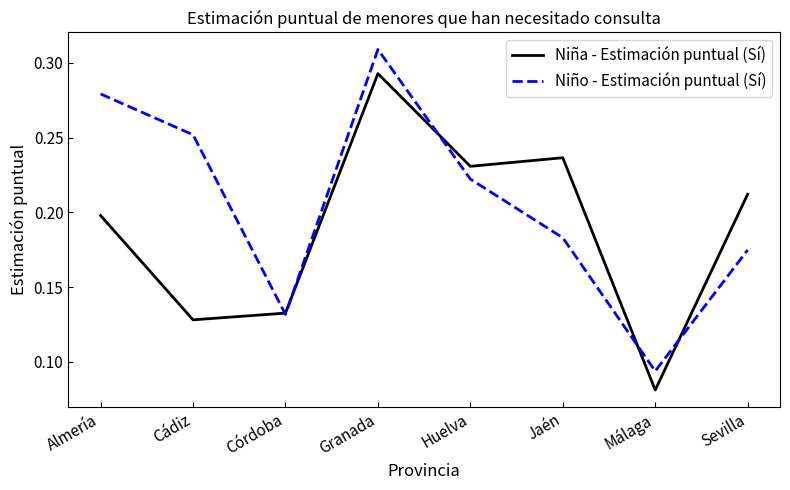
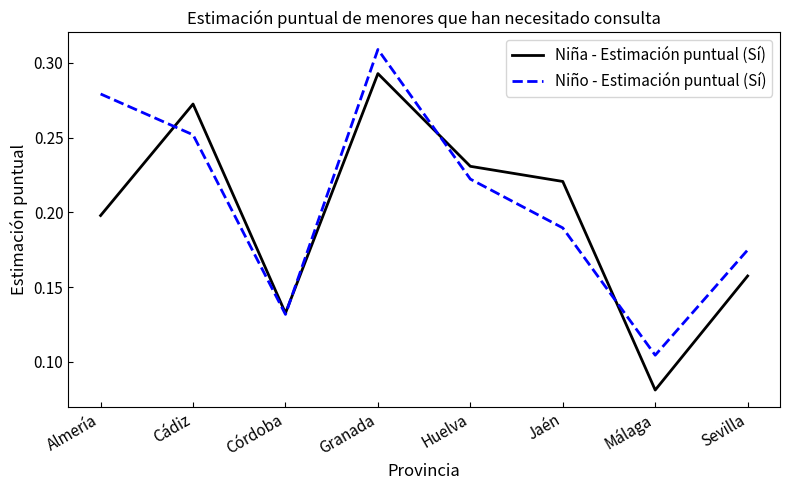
Niña - Estimación puntual (Sí), Cádiz: 0.128 -> 0.272
Niña - Estimación puntual (Sí), Jaén: 0.237 -> 0.221
Niño - Estimación puntual (Sí), Jaén: 0.183 -> 0.190
Niño - Estimación puntual (Sí), Málaga: 0.094 -> 0.104
Niña - Estimación puntual (Sí), Sevilla: 0.212 -> 0.157
